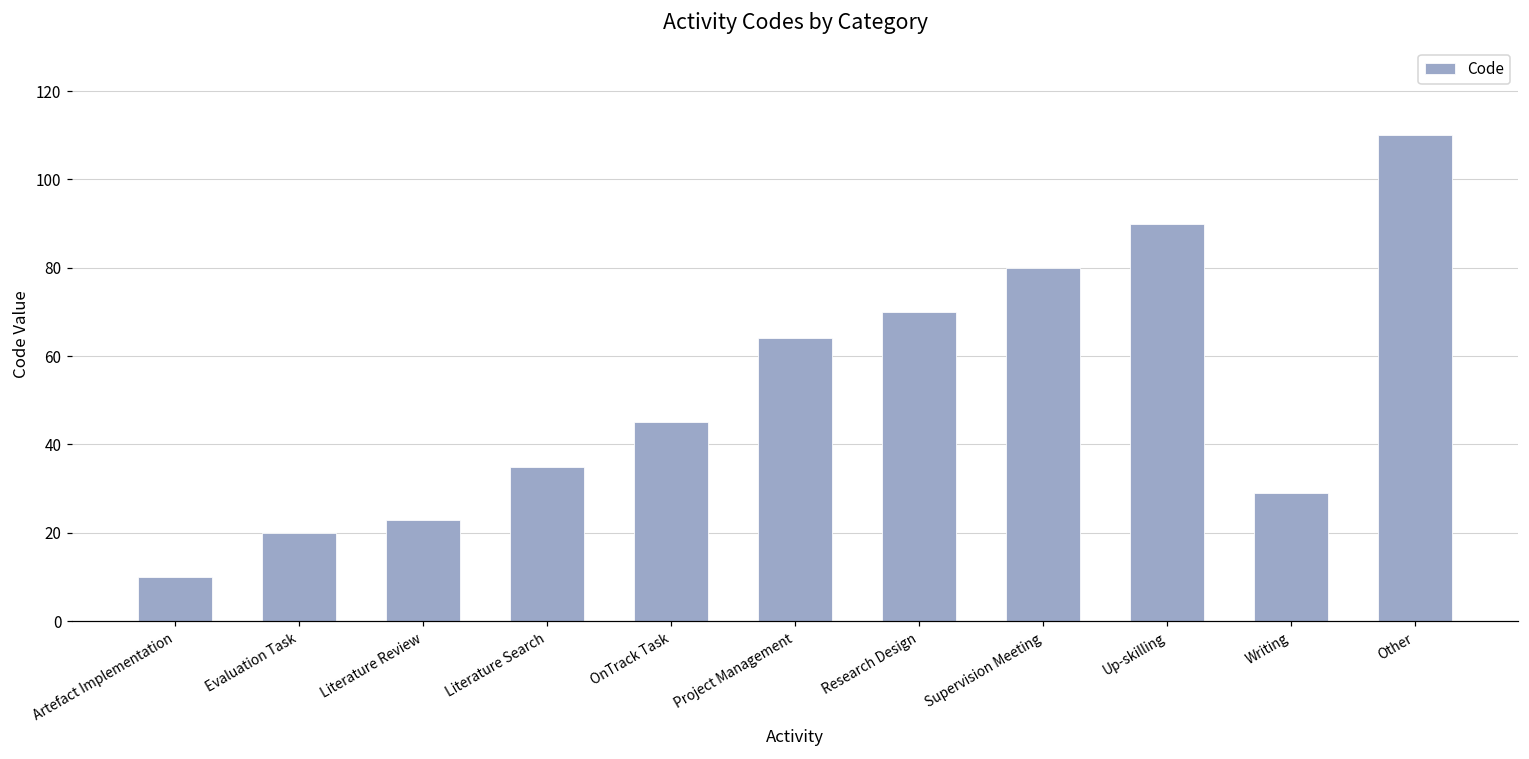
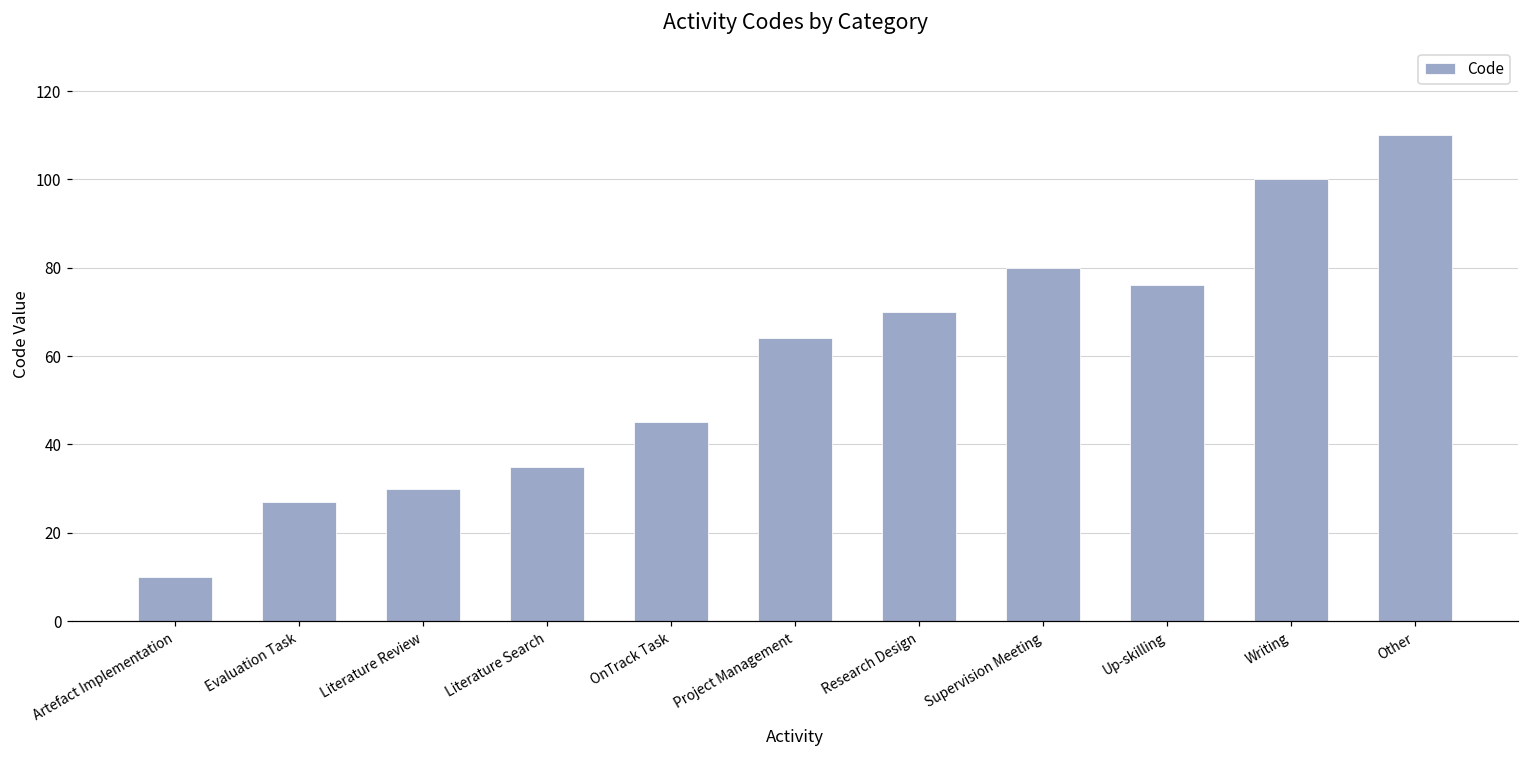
Evaluation Task: 20 -> 27
Literature Review: 23 -> 30
Up-skilling: 90 -> 76
Writing: 29 -> 100
